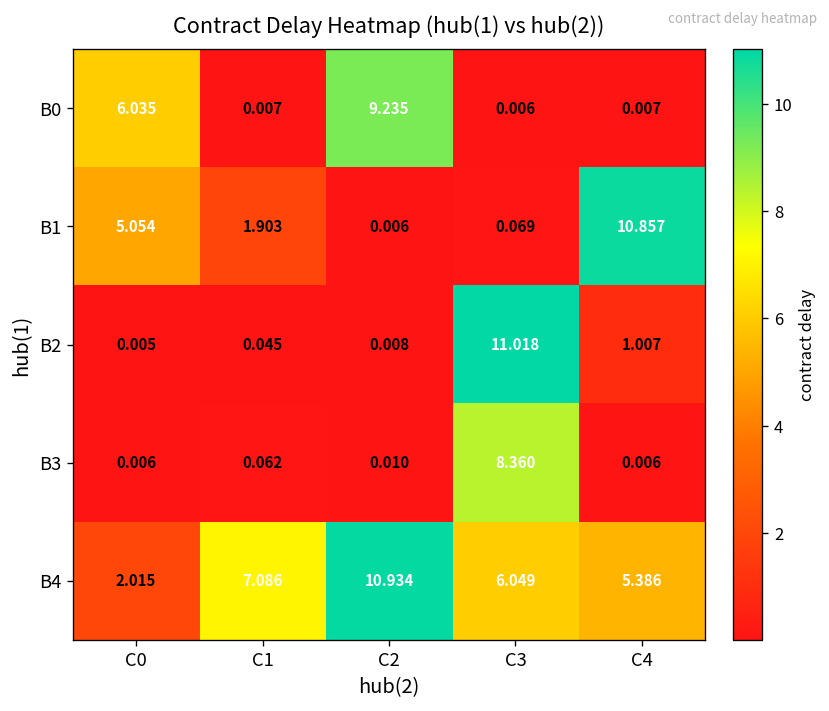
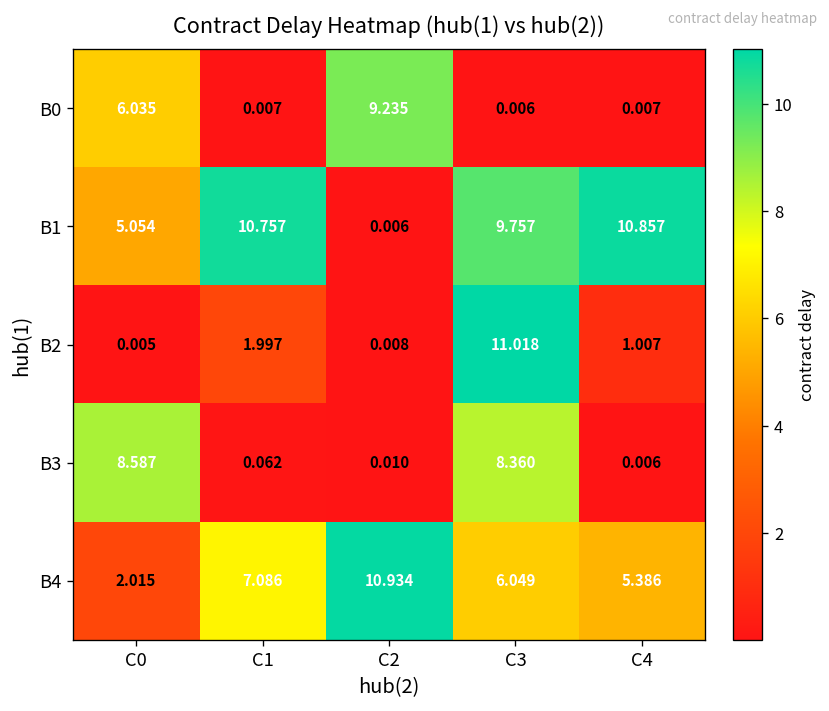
B1, C1: 1.903 -> 10.757
B1, C3: 0.069 -> 9.757
B2, C1: 0.045 -> 1.997
B3, C0: 0.006 -> 8.587
